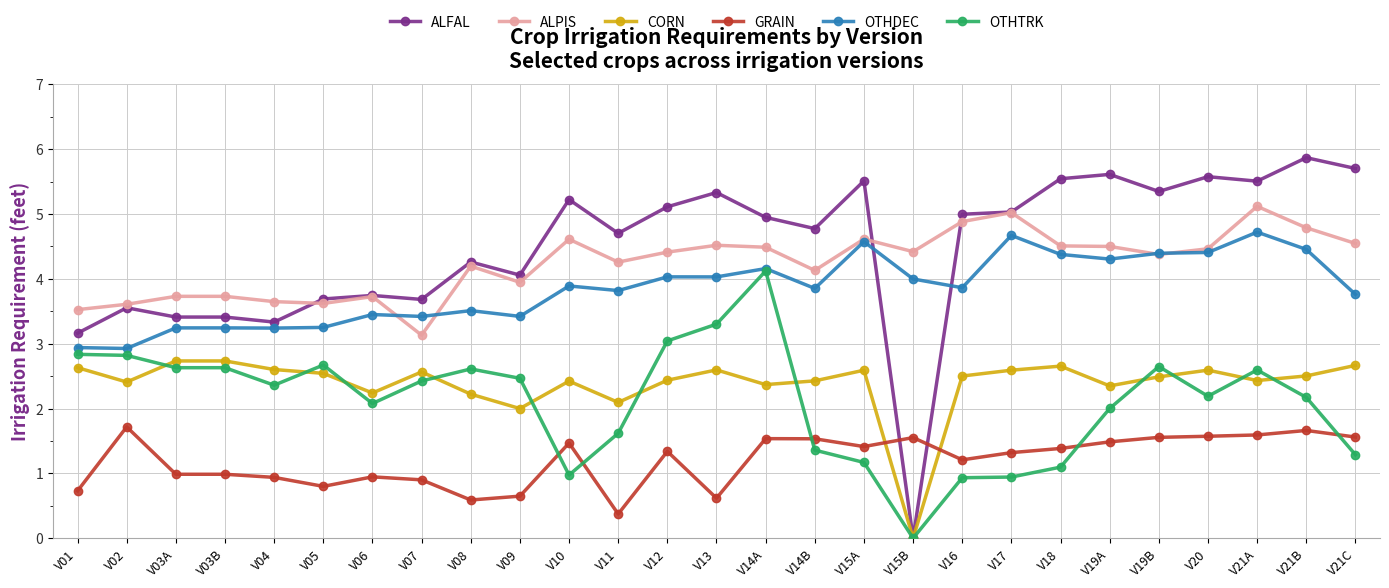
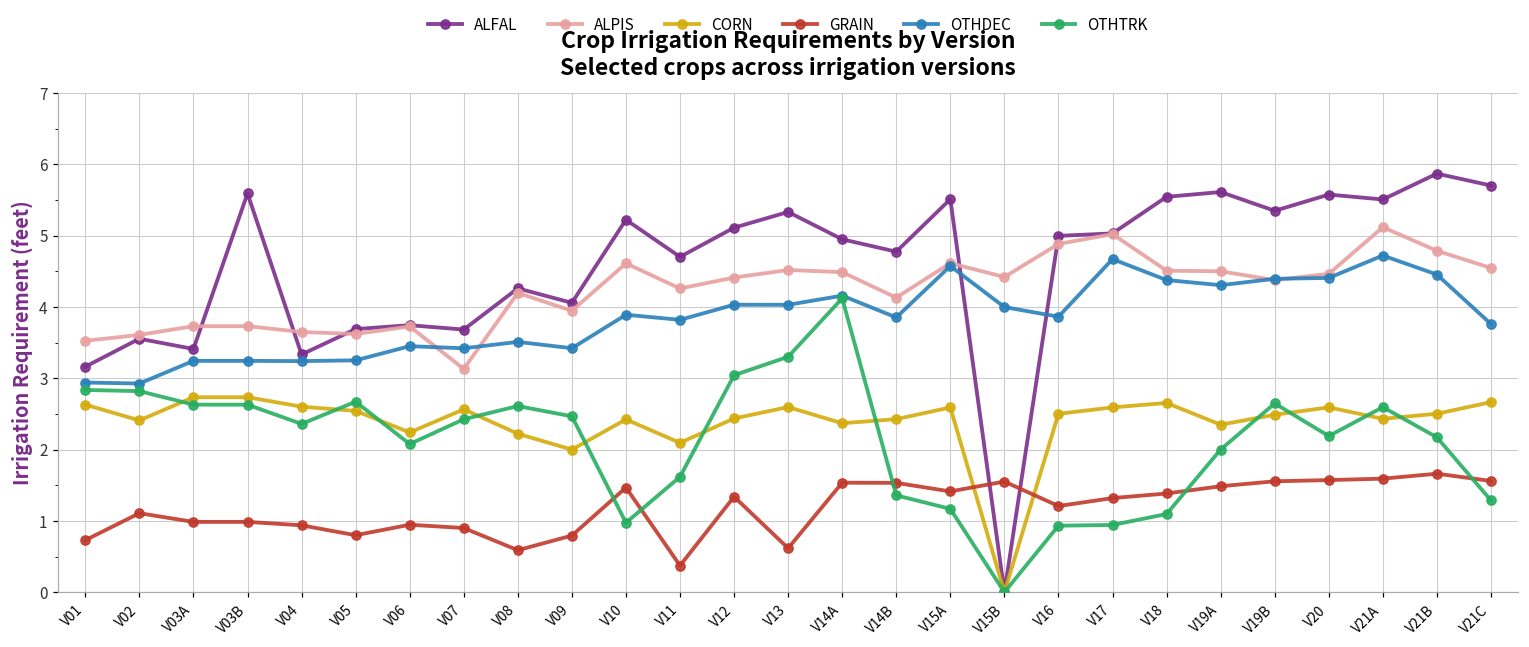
GRAIN, V02: 1.7 -> 1.1
ALFAL, V03B: 3.4 -> 5.6
GRAIN, V09: 0.6 -> 0.8
